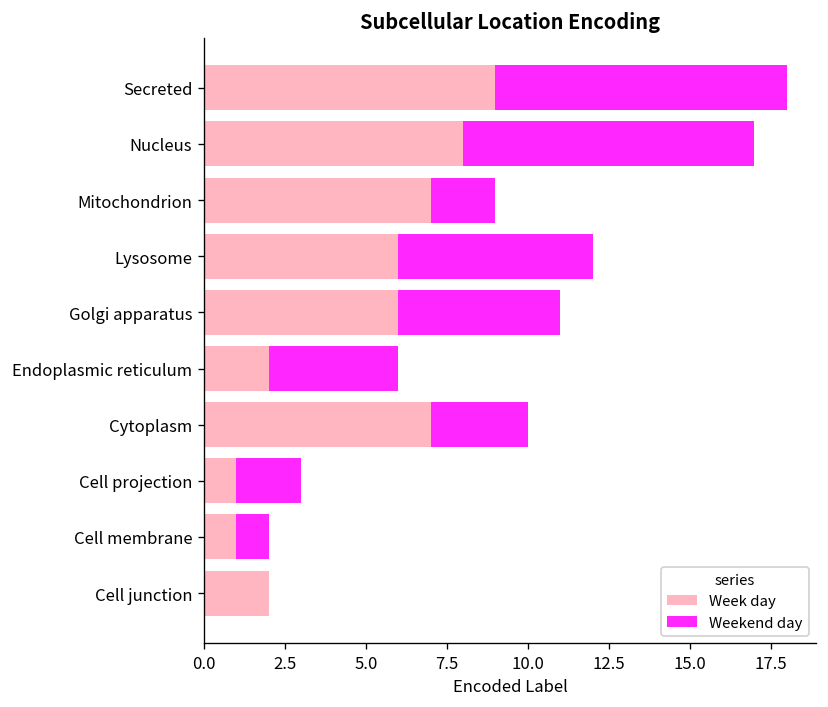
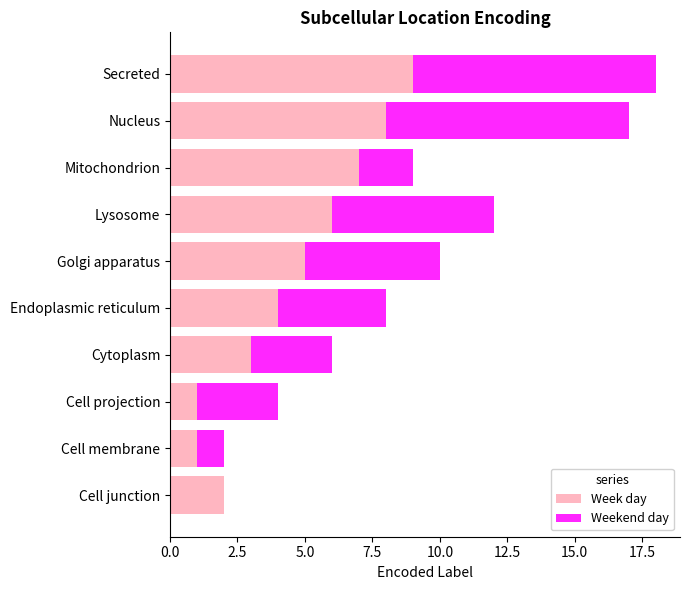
Week day, Golgi apparatus: 6 -> 5
Week day, Endoplasmic reticulum: 2 -> 4
Week day, Cytoplasm: 7 -> 3
Weekend day, Cell projection: 2 -> 3
